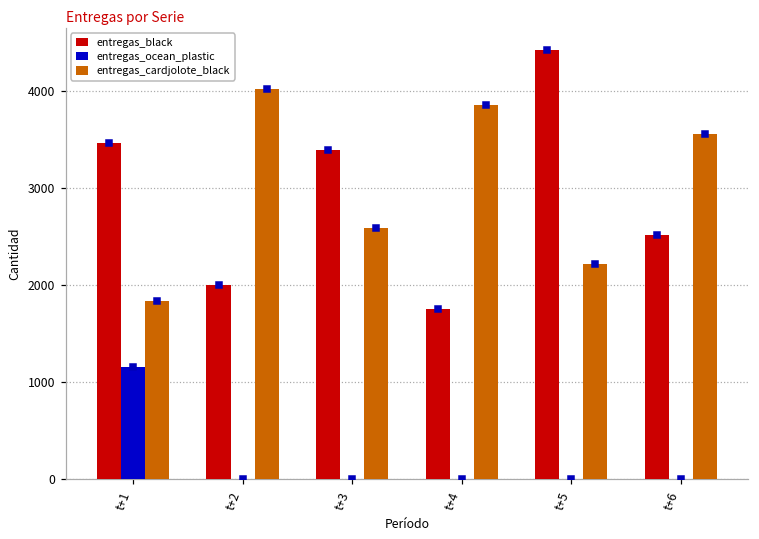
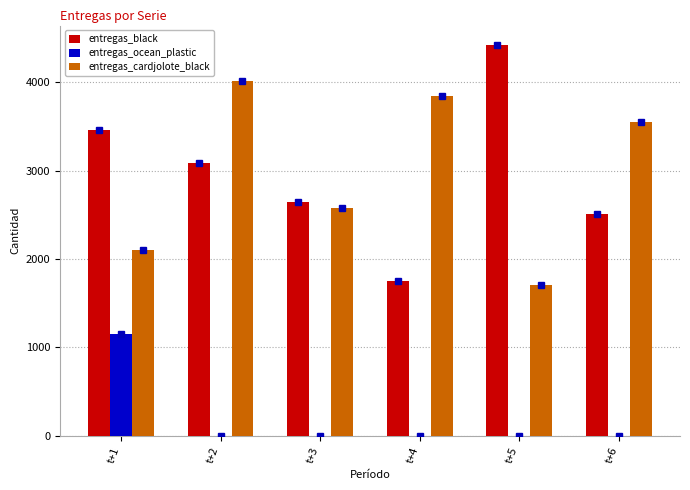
entregas_cardjolote_black, t+1: 1800 -> 2100
entregas_black, t+2: 2000 -> 3100
entregas_black, t+3: 3400 -> 2600
entregas_cardjolote_black, t+5: 2200 -> 1700
